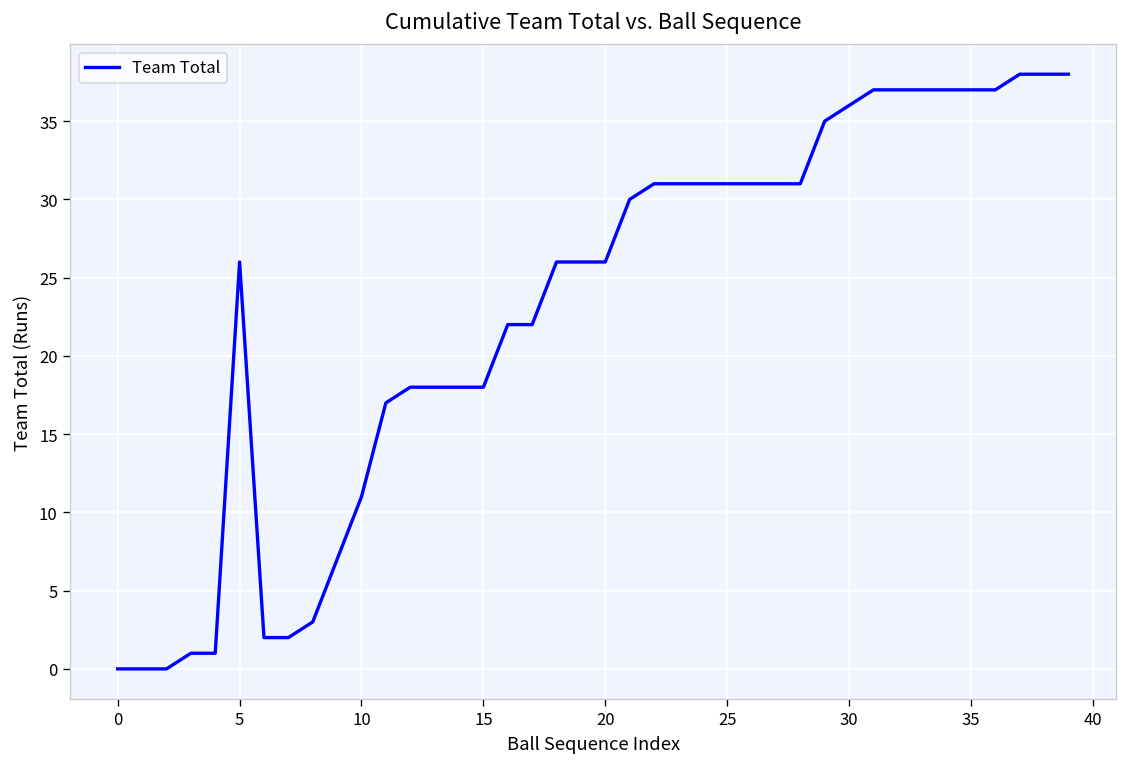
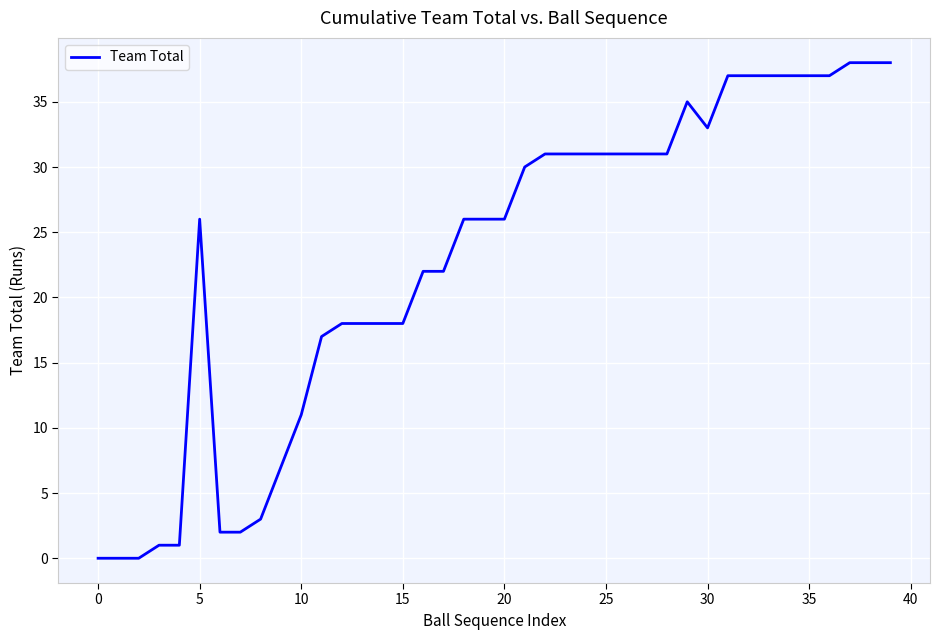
30: 36 -> 33
